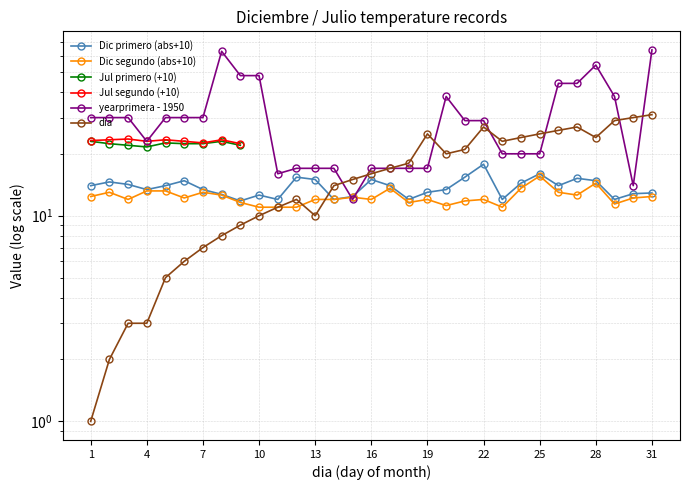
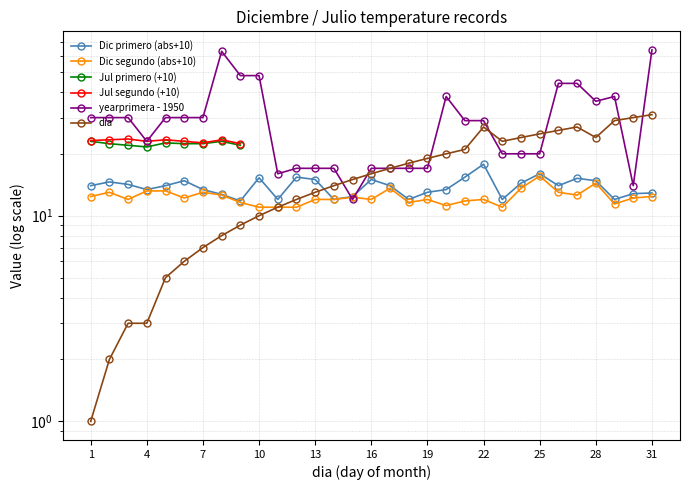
Dic primero (abs+10), 10: 13 -> 15
dia, 13: 10 -> 13
dia, 19: 25 -> 19
yearprimera - 1950, 28: 54 -> 36
